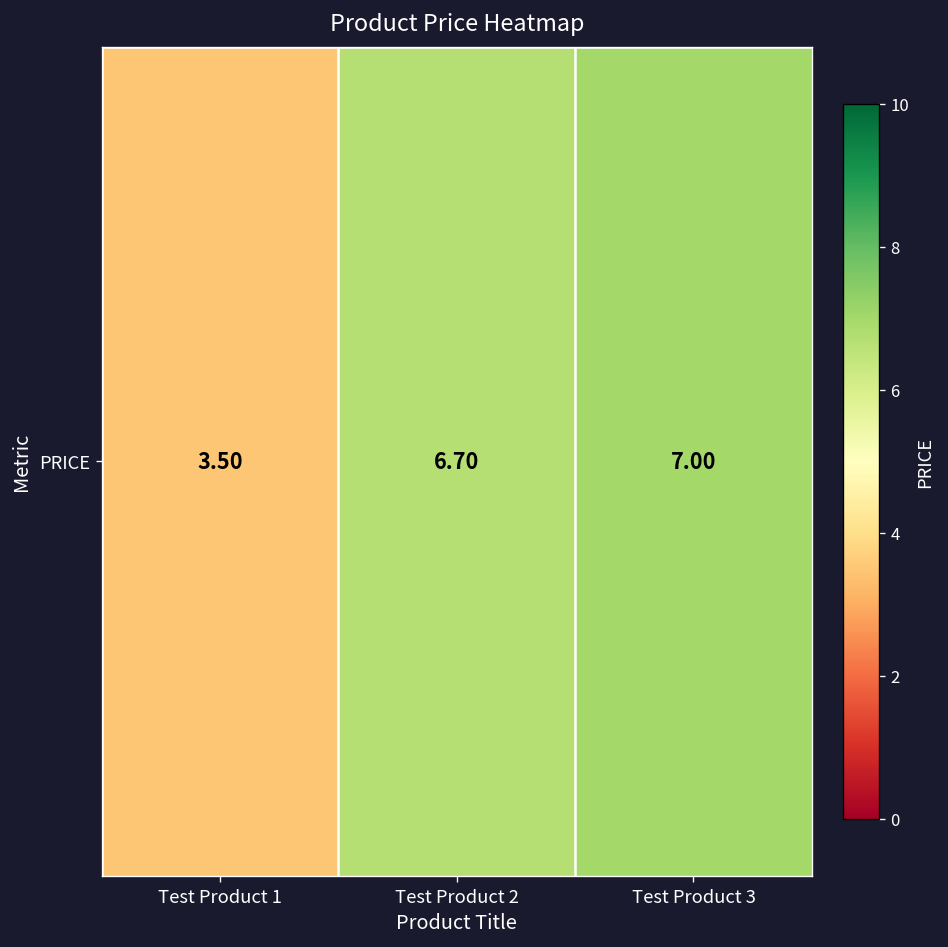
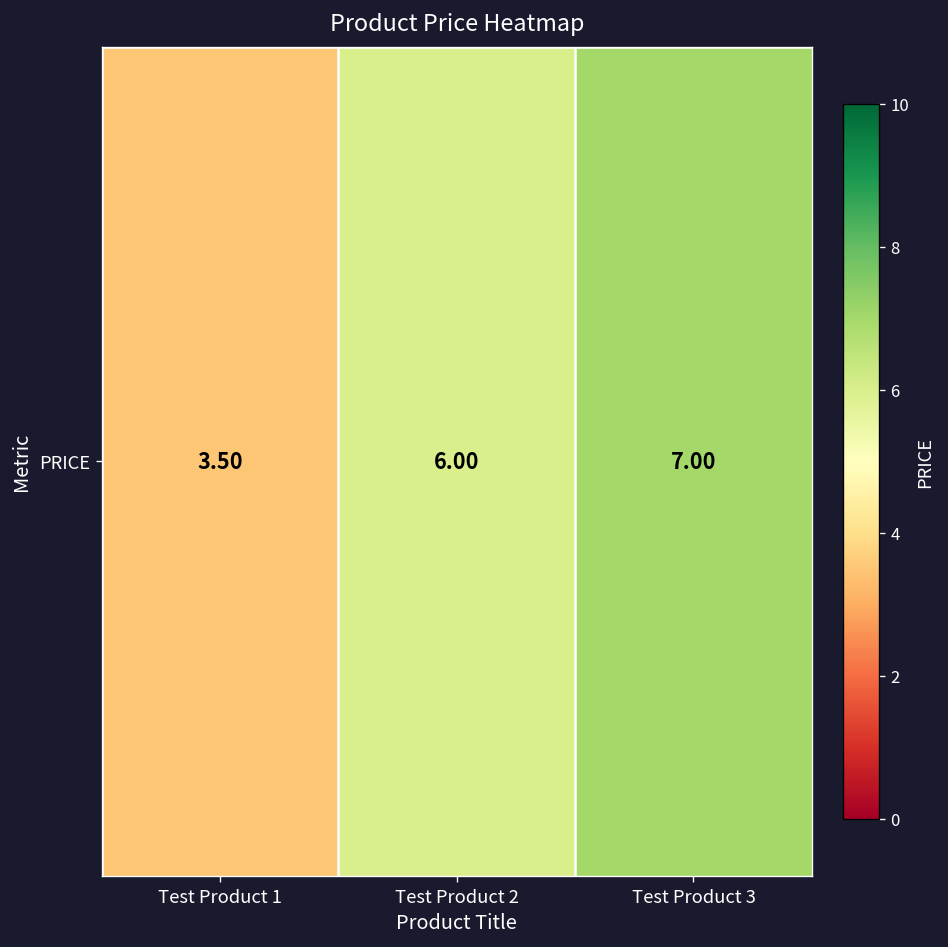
PRICE, Test Product 2: 6.70 -> 6.00
